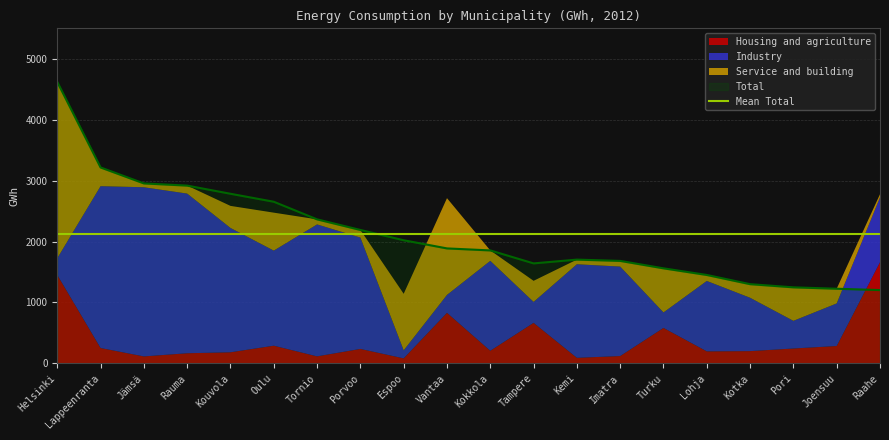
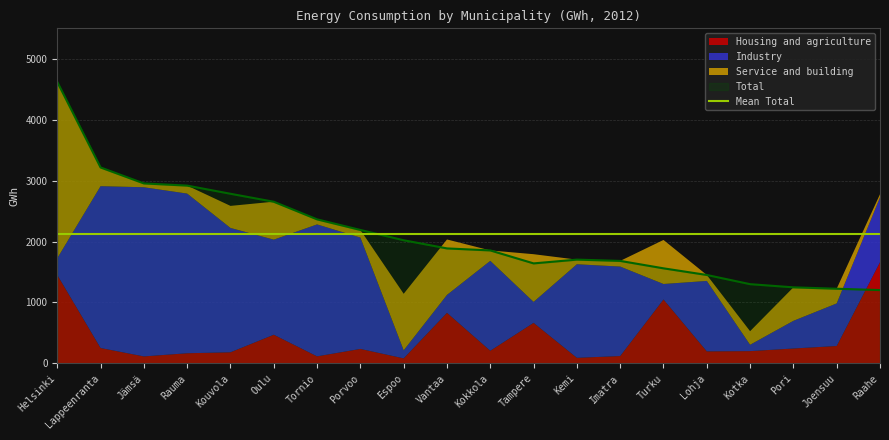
Housing and agriculture, Oulu: 300 -> 500
Service and building, Vantaa: 1600 -> 900
Service and building, Tampere: 300 -> 800
Housing and agriculture, Turku: 600 -> 1000
Industry, Kotka: 900 -> 100
